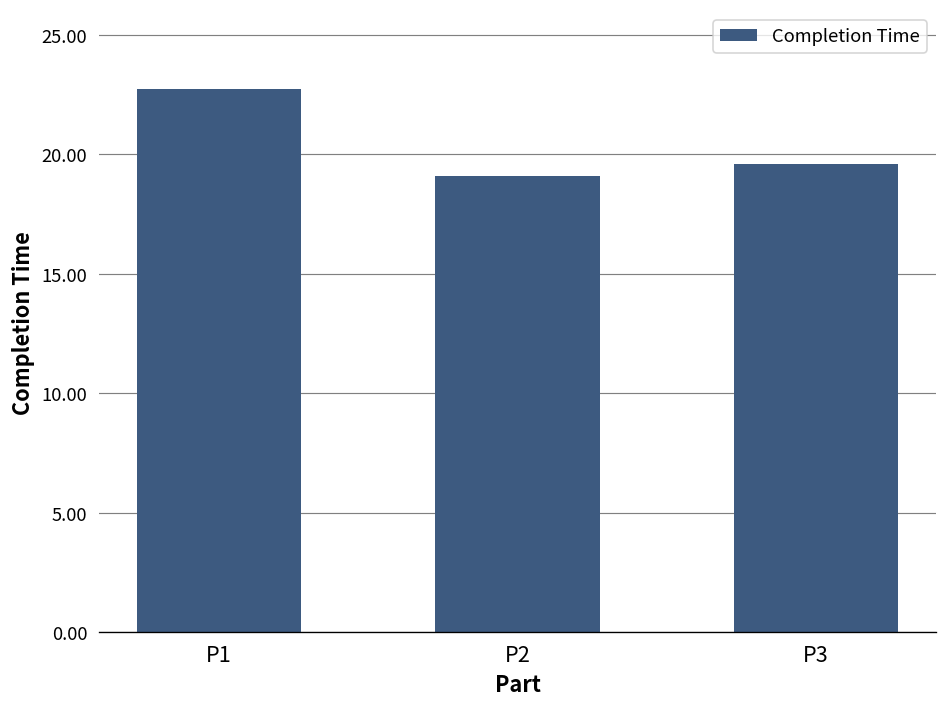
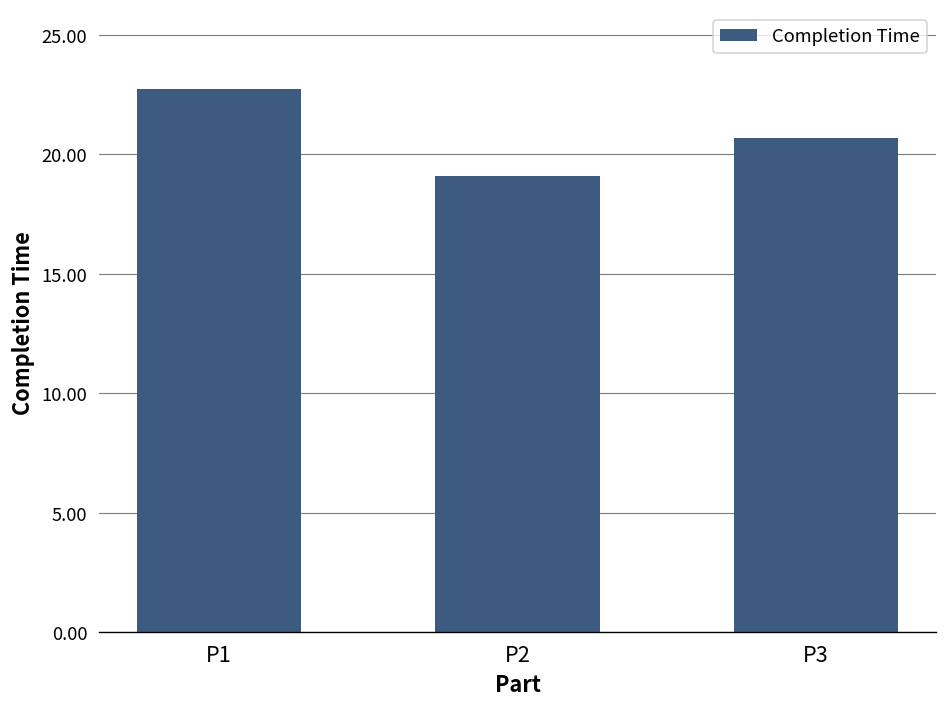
P3: 19.6 -> 20.7
